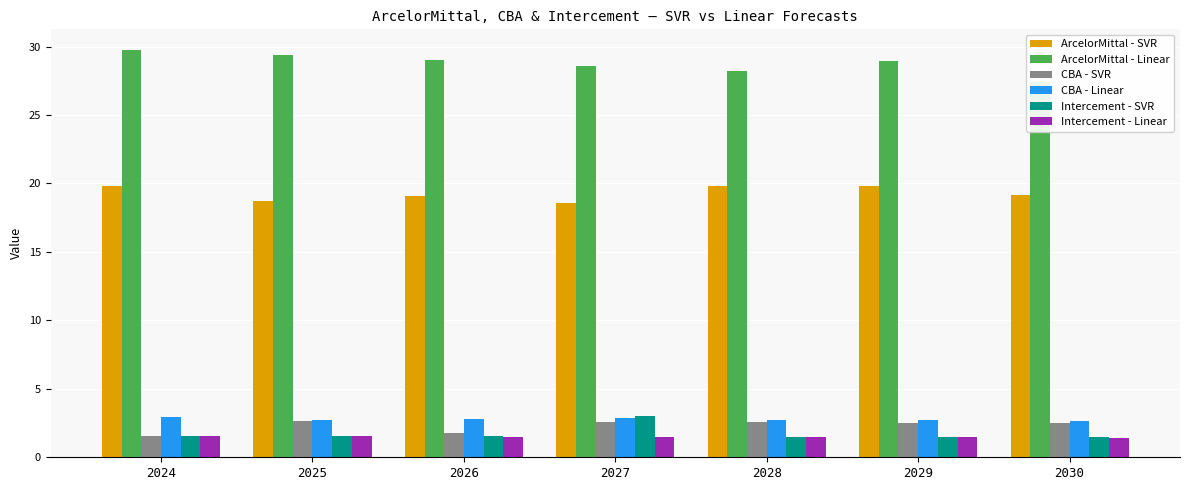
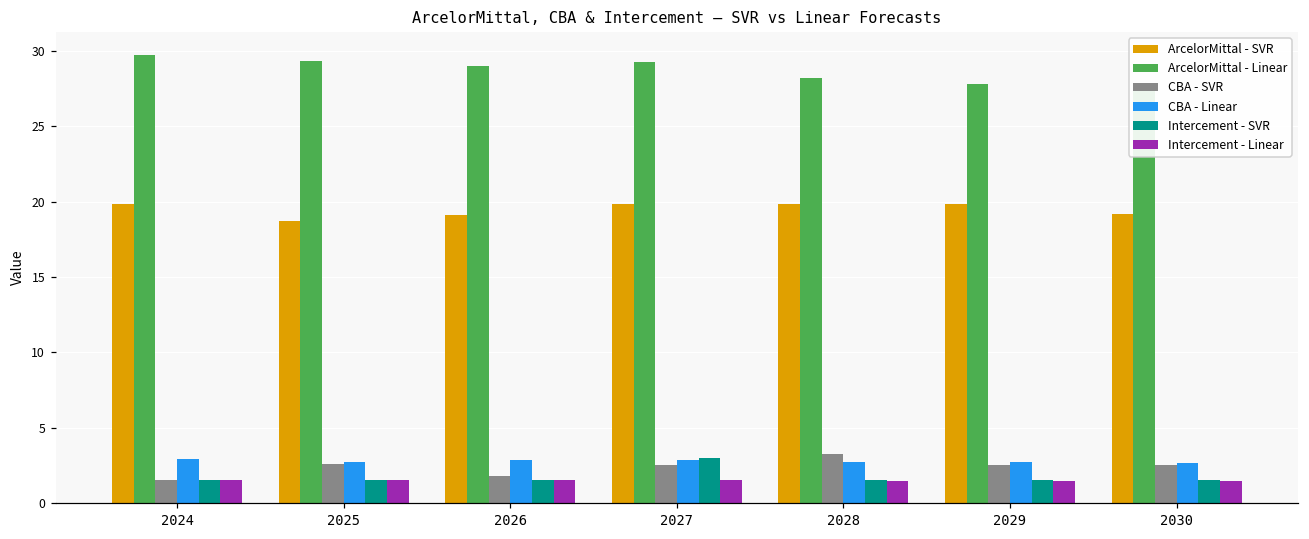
ArcelorMittal - SVR, 2027: 18.6 -> 19.9
ArcelorMittal - Linear, 2027: 28.6 -> 29.3
CBA - SVR, 2028: 2.5 -> 3.2
ArcelorMittal - Linear, 2029: 28.9 -> 27.8
